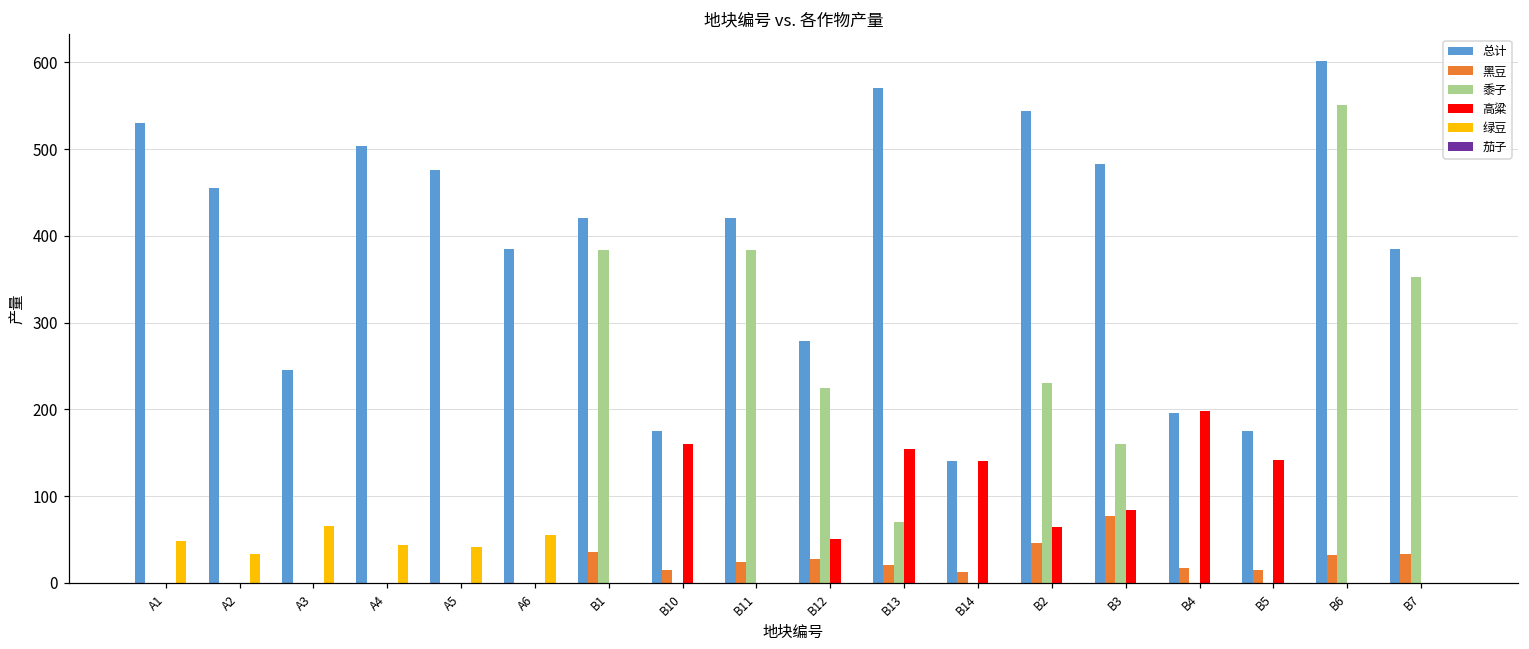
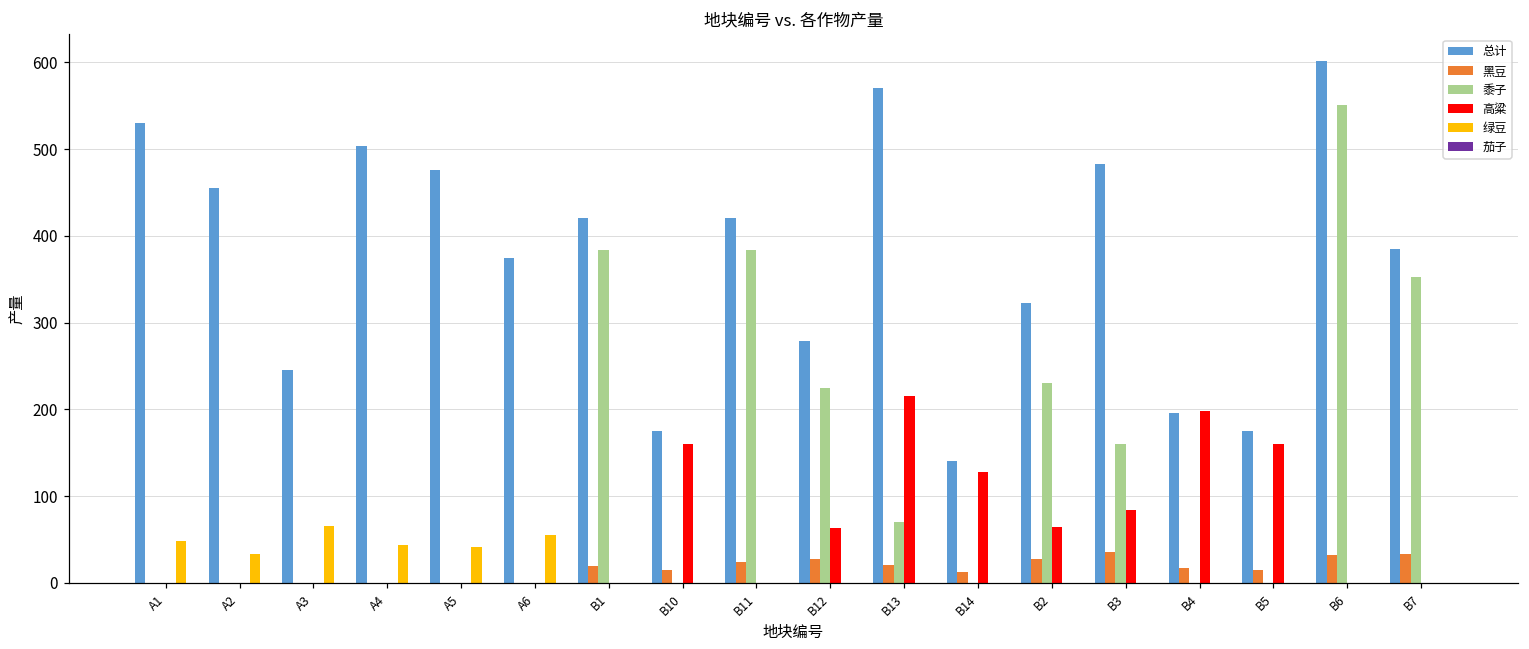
总计, A6: 390 -> 370
黑豆, B1: 40 -> 20
高粱, B12: 50 -> 60
高粱, B13: 150 -> 220
高粱, B14: 140 -> 130
总计, B2: 540 -> 320
黑豆, B2: 50 -> 30
黑豆, B3: 80 -> 40
高粱, B5: 140 -> 160
